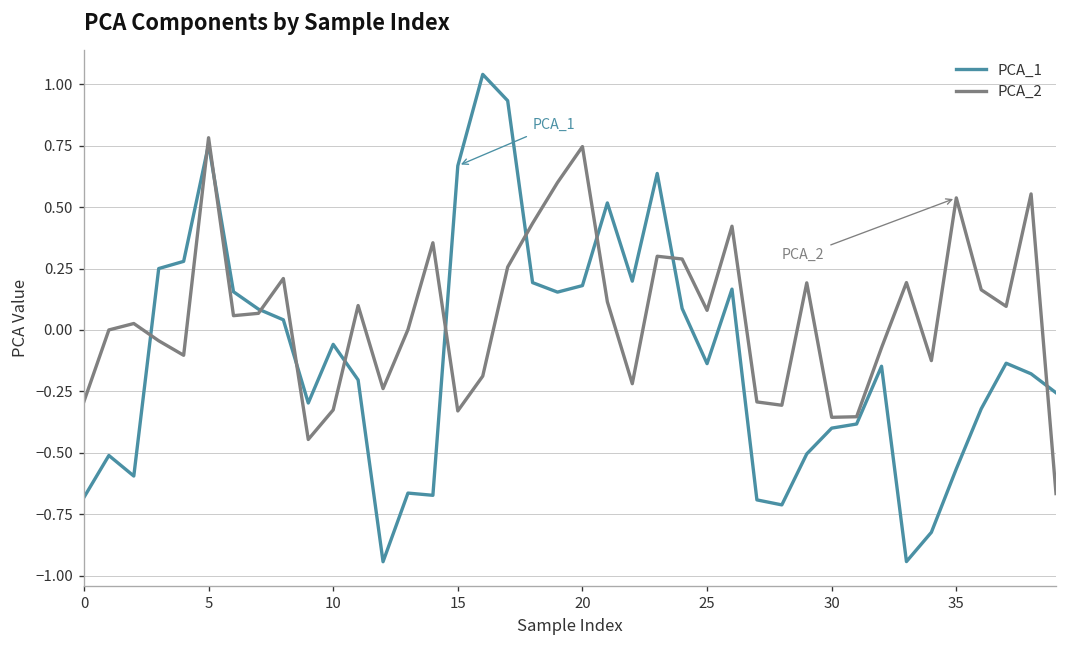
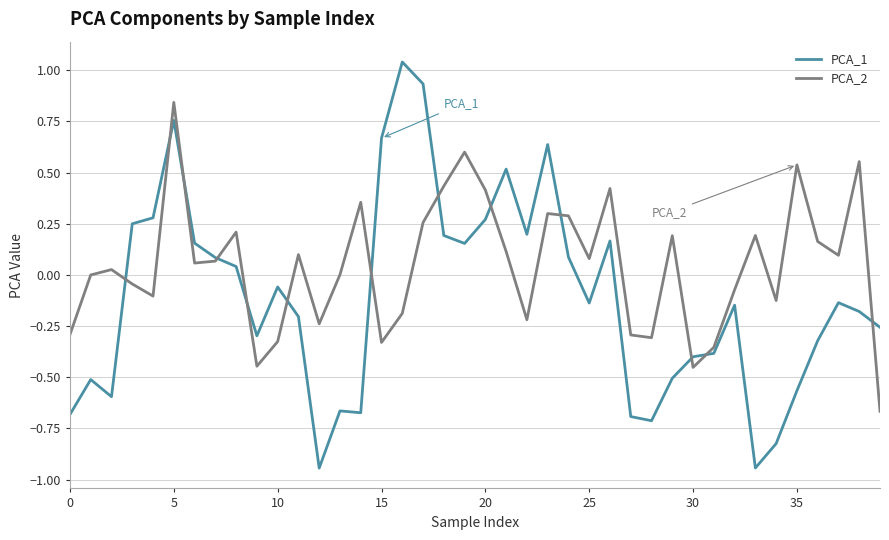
PCA_2, 5: 0.78 -> 0.84
PCA_1, 20: 0.18 -> 0.27
PCA_2, 20: 0.75 -> 0.42
PCA_2, 30: -0.36 -> -0.45
